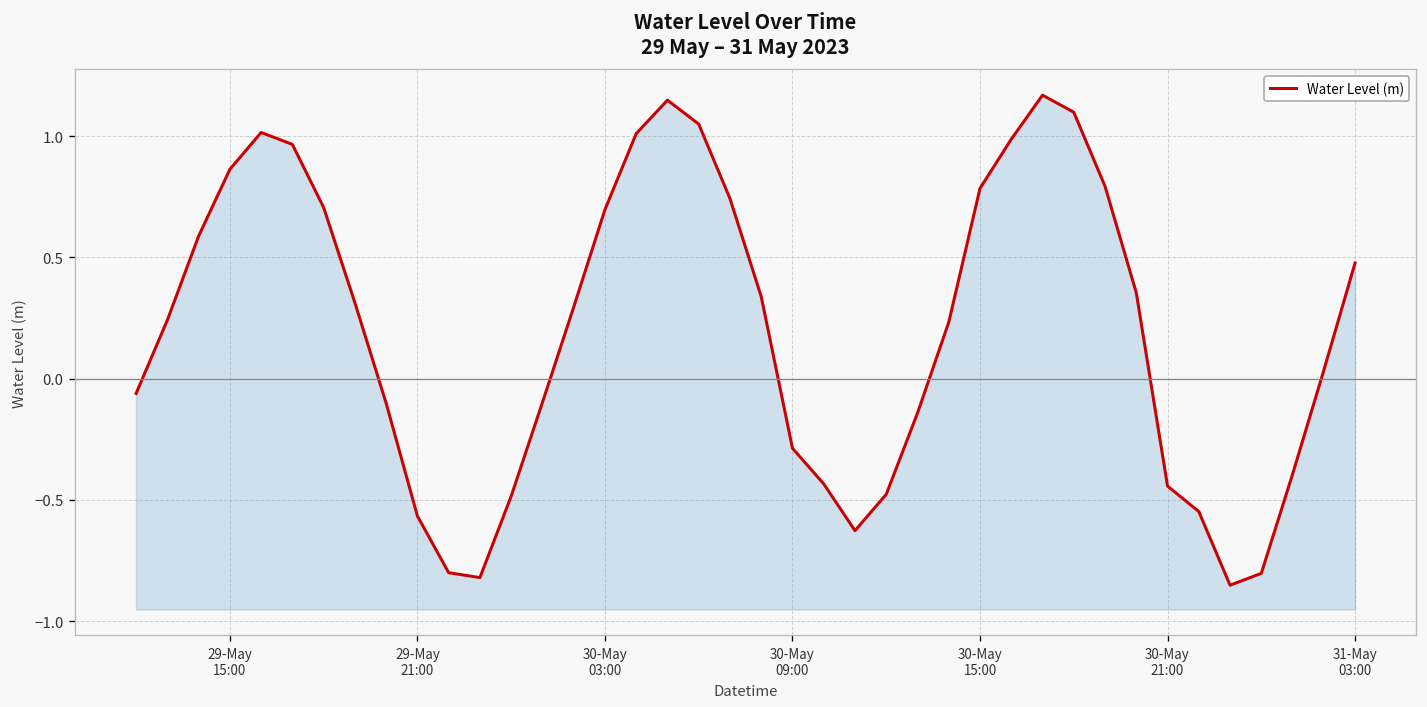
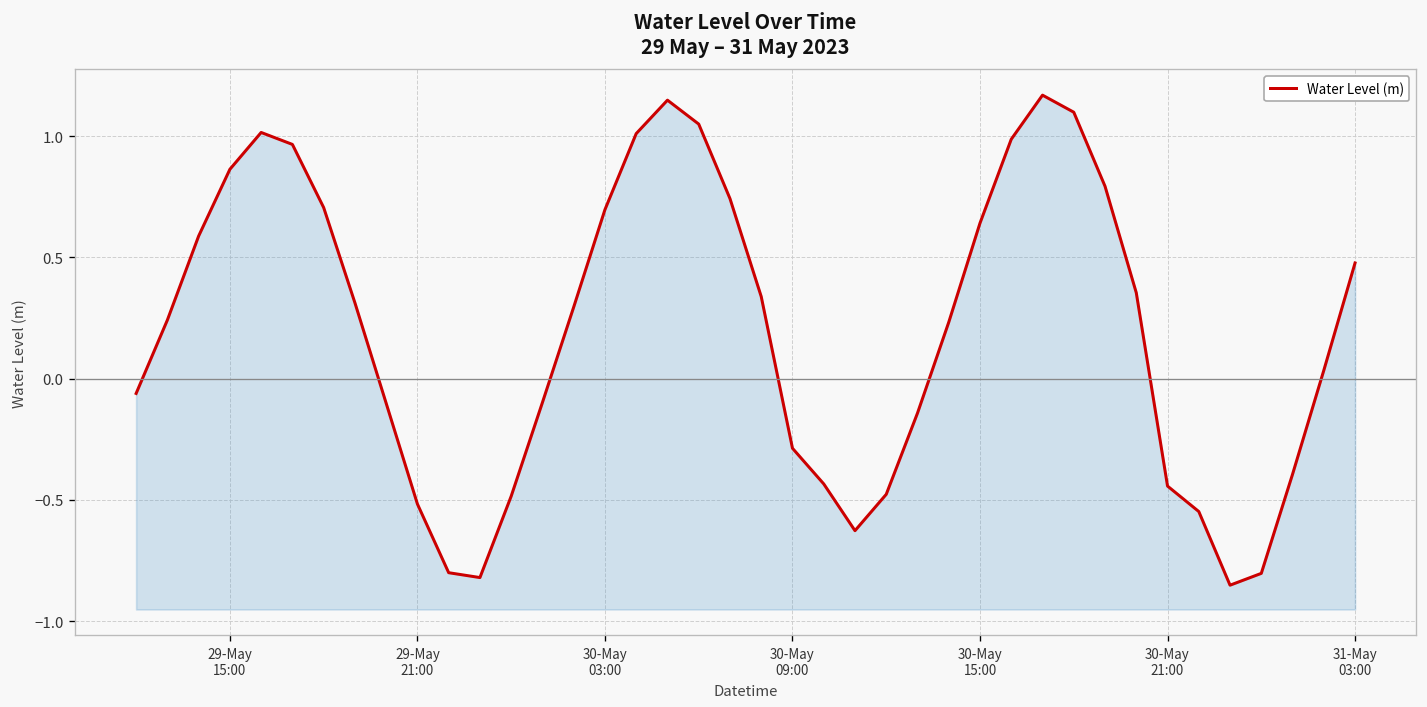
29-May 21:00: -0.57 -> -0.52
30-May 15:00: 0.79 -> 0.64
